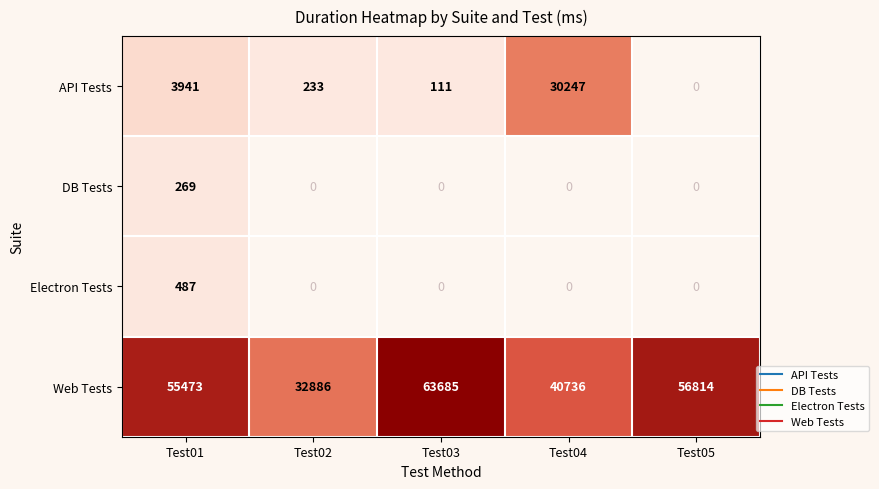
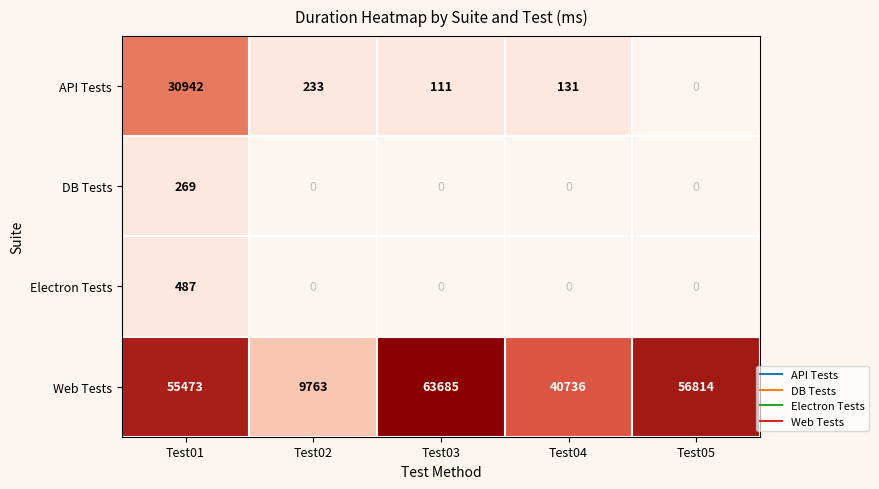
API Tests, Test01: 3941 -> 30942
API Tests, Test04: 30247 -> 131
Web Tests, Test02: 32886 -> 9763
